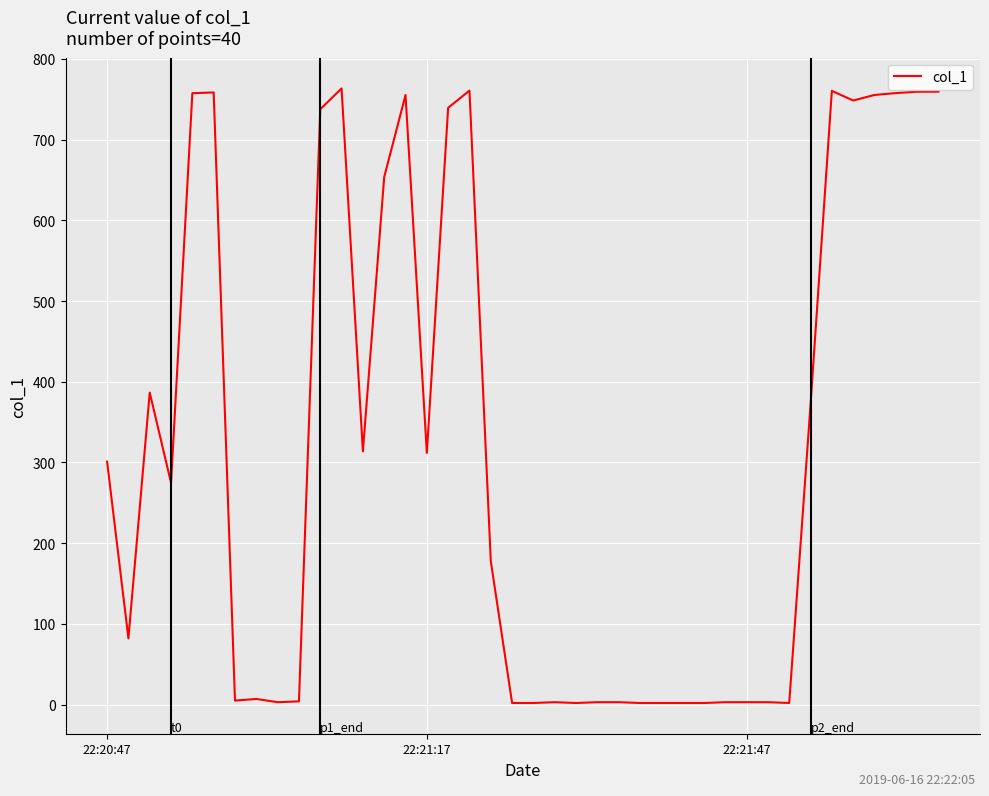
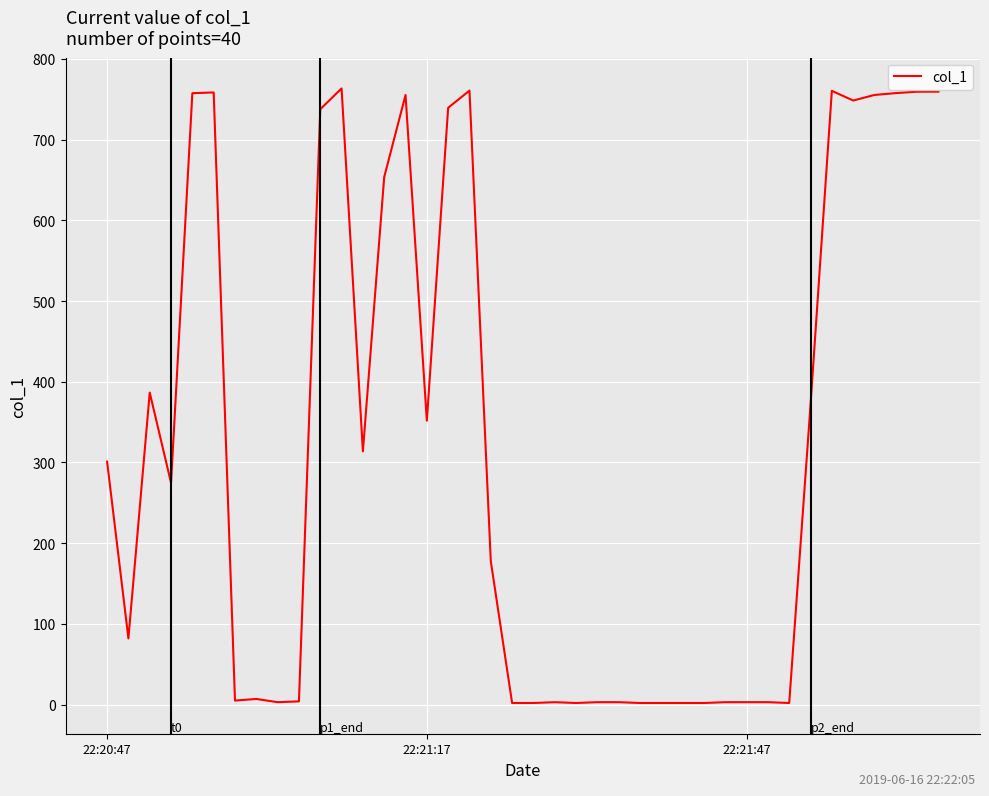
22:21:17: 310 -> 350
